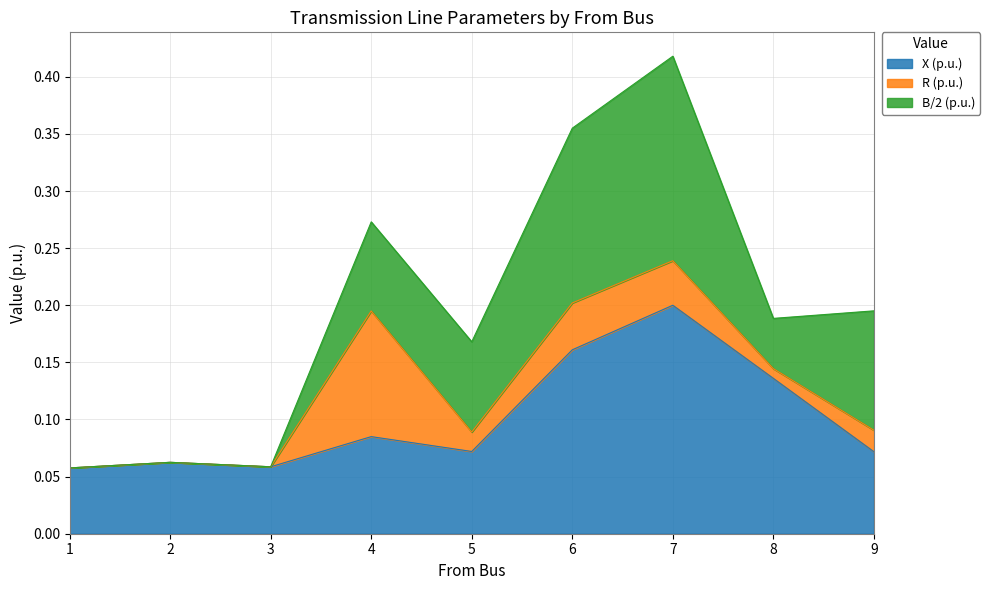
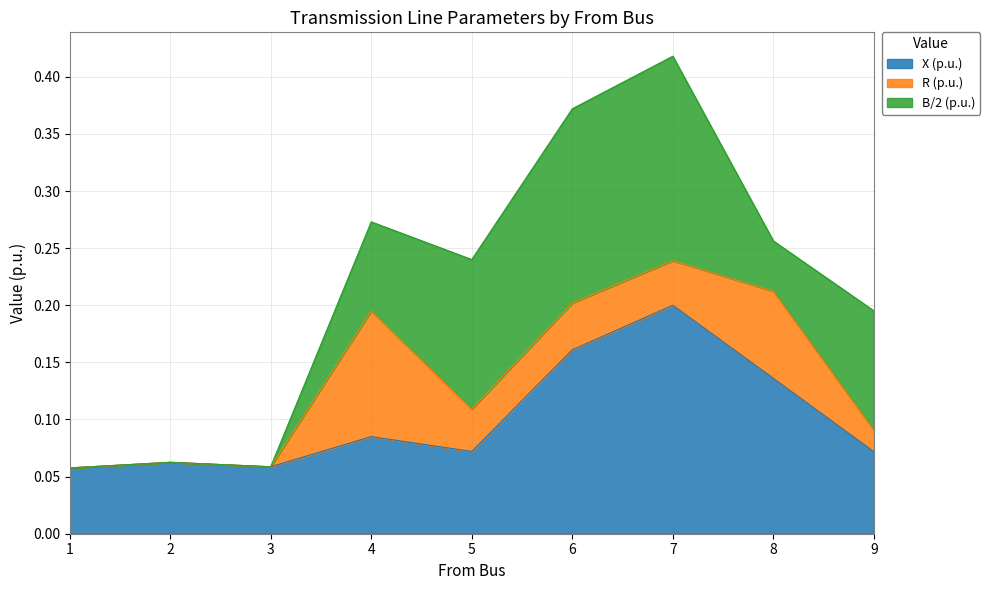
R (p.u.), 5: 0.017 -> 0.037
B/2 (p.u.), 5: 0.079 -> 0.131
B/2 (p.u.), 6: 0.153 -> 0.170
R (p.u.), 8: 0.009 -> 0.076
